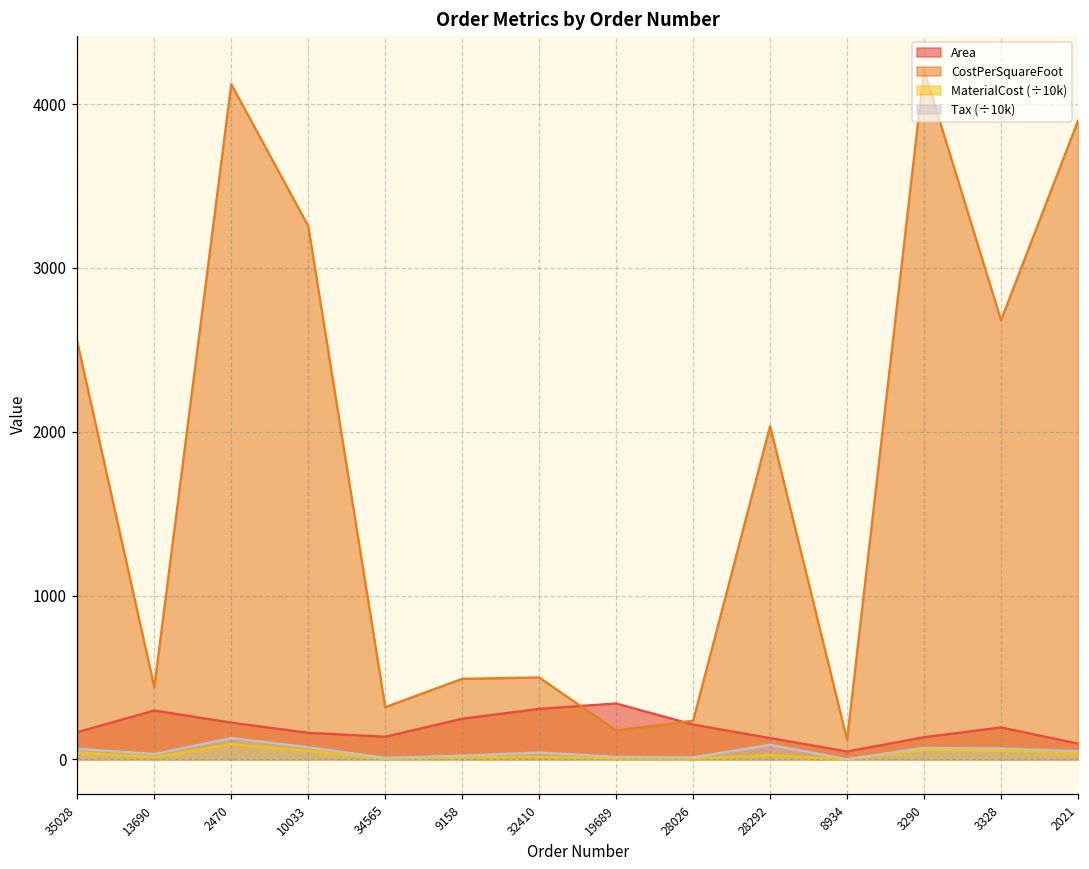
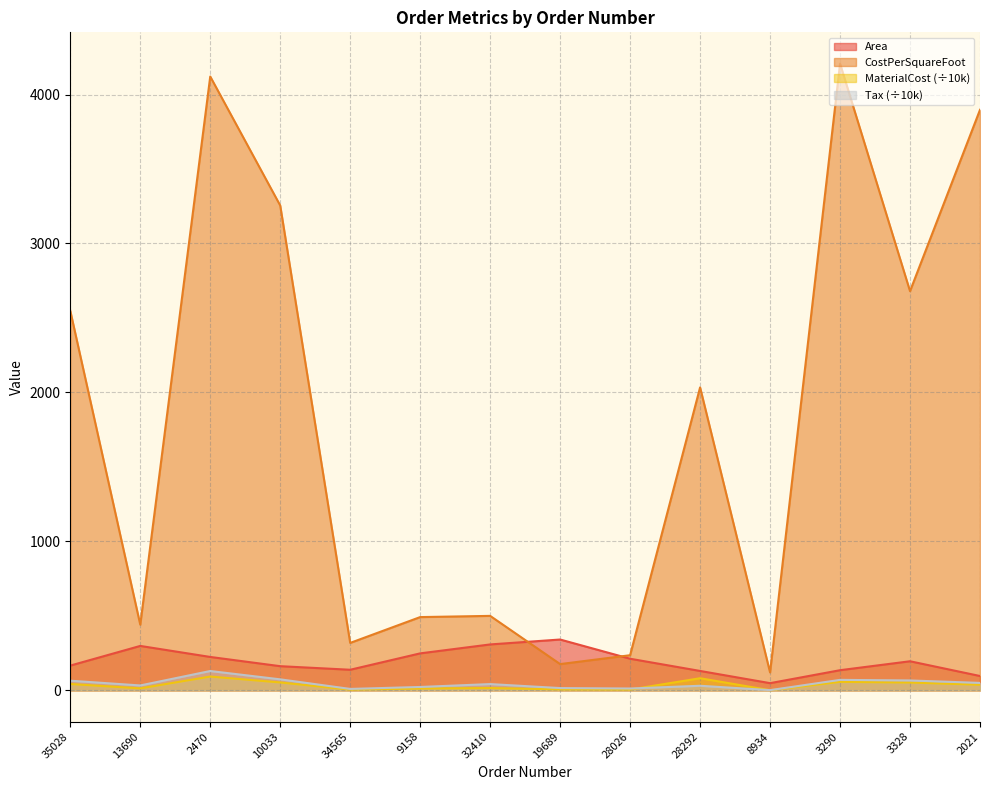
MaterialCost (÷10k), 28292: 30 -> 80
Tax (÷10k), 28292: 90 -> 30
